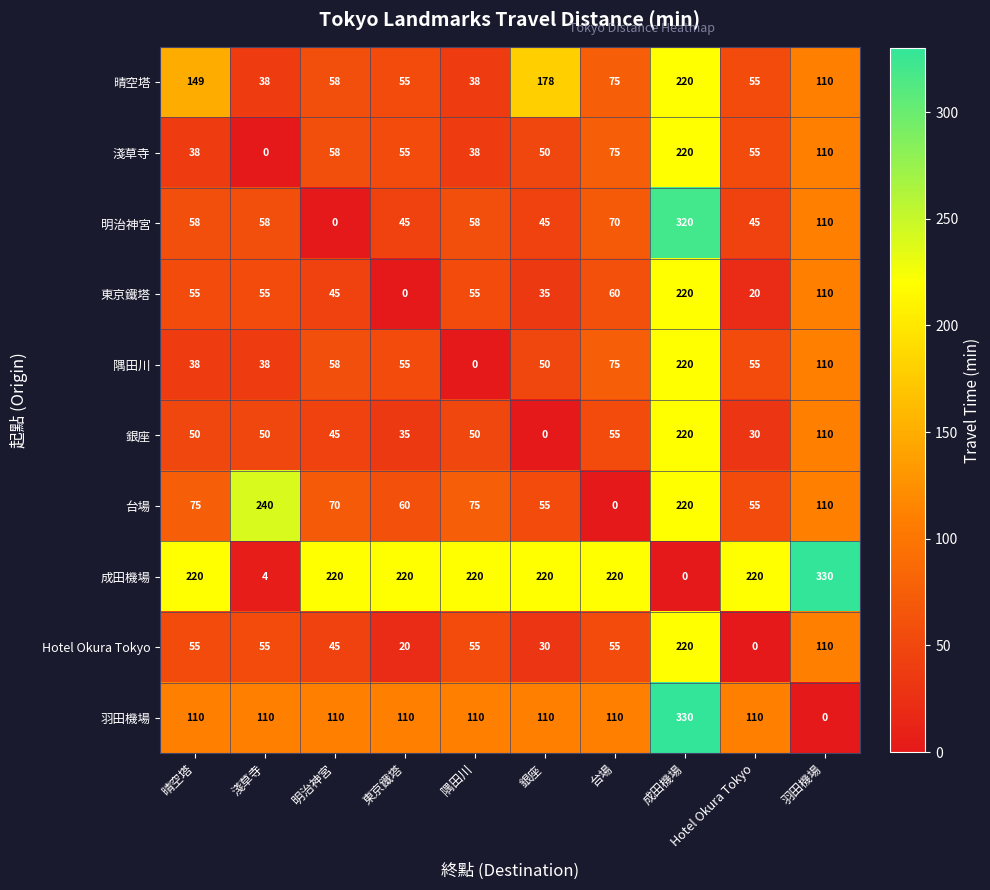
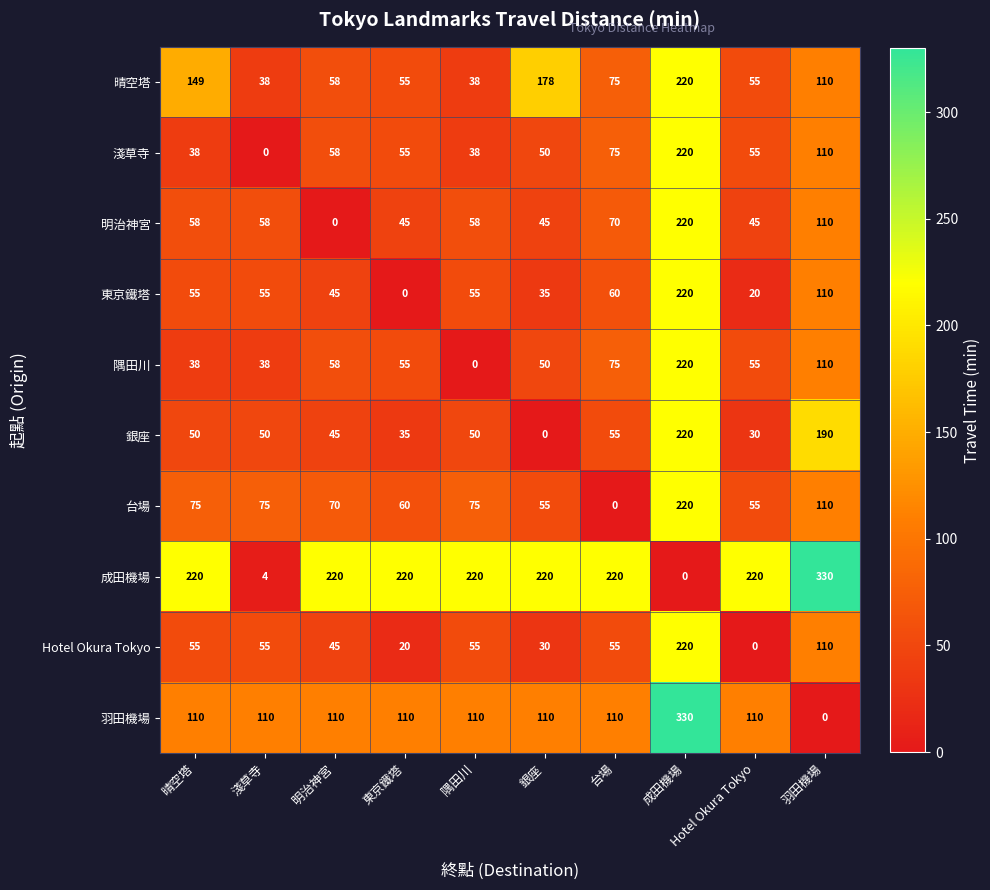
明治神宮, 成田機場: 320 -> 220
銀座, 羽田機場: 110 -> 190
台場, 淺草寺: 240 -> 75
